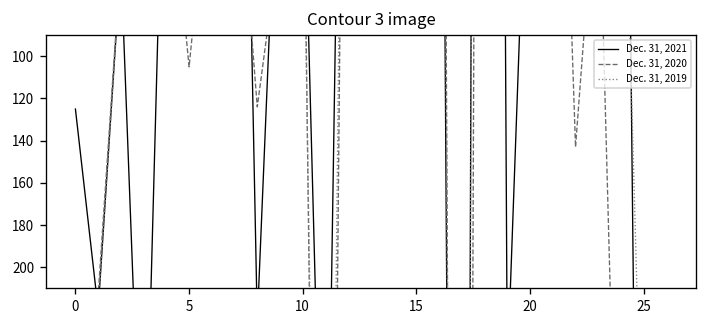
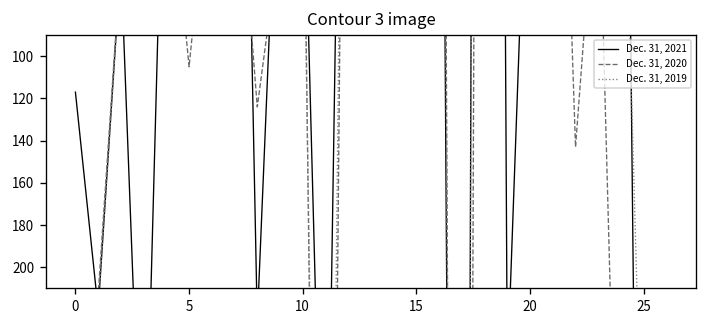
Dec. 31, 2021, 0: 125 -> 117
